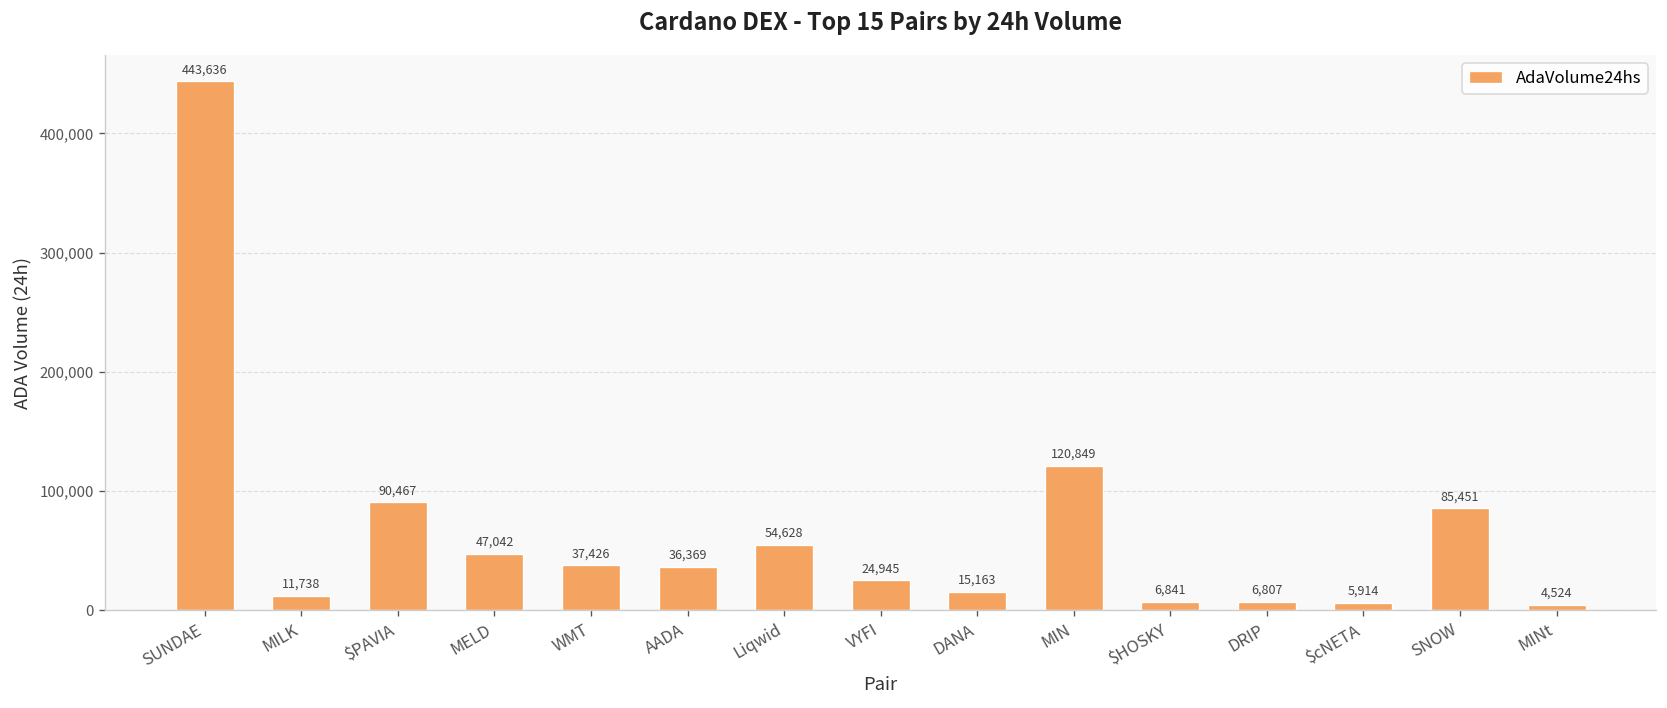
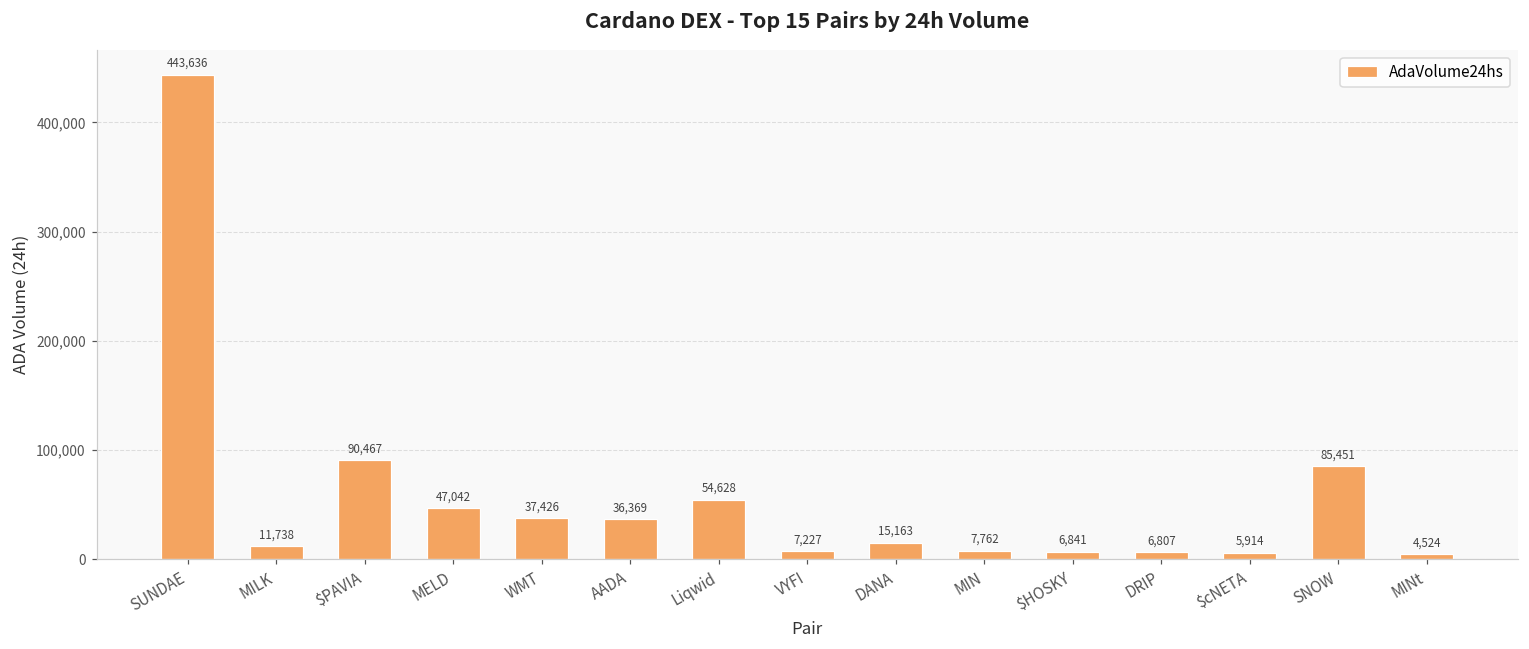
VYFI: 24,945 -> 7,227
MIN: 120,849 -> 7,762
